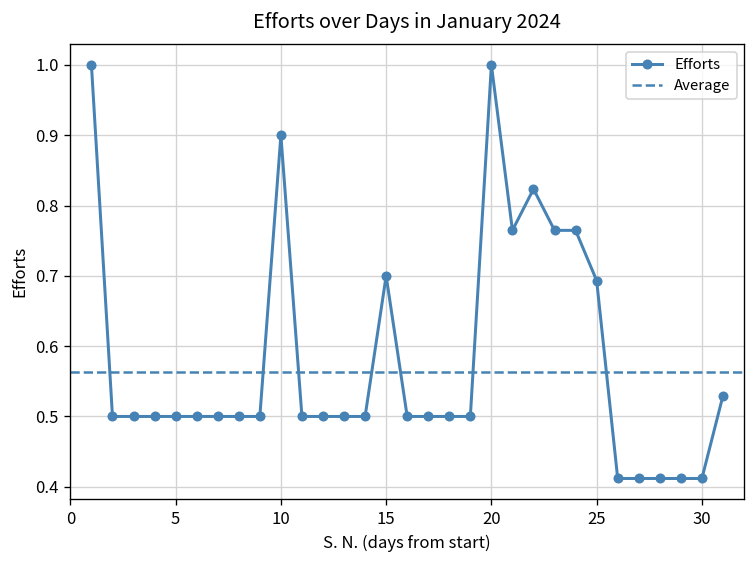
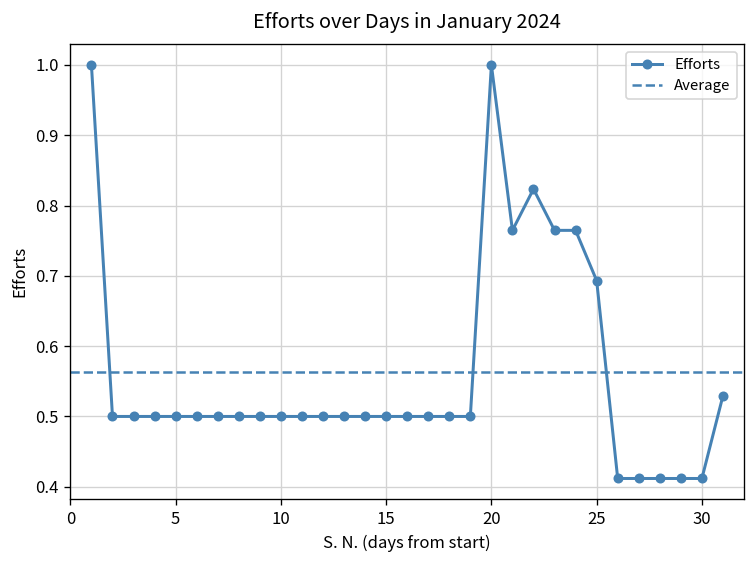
10: 0.9 -> 0.5
15: 0.7 -> 0.5
